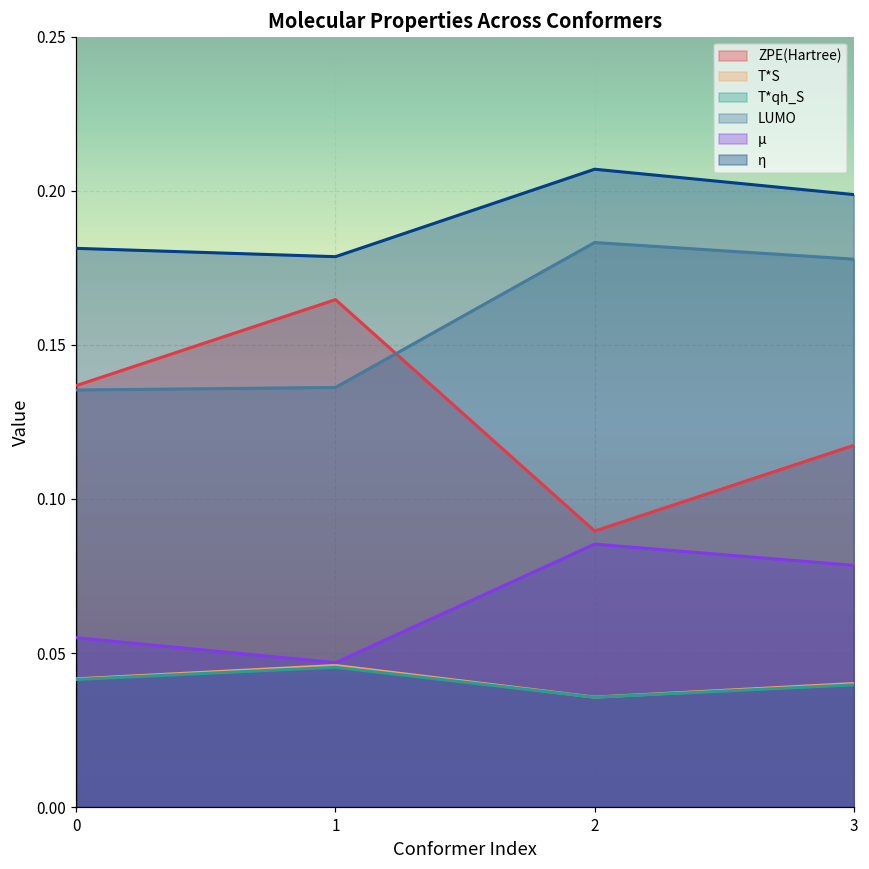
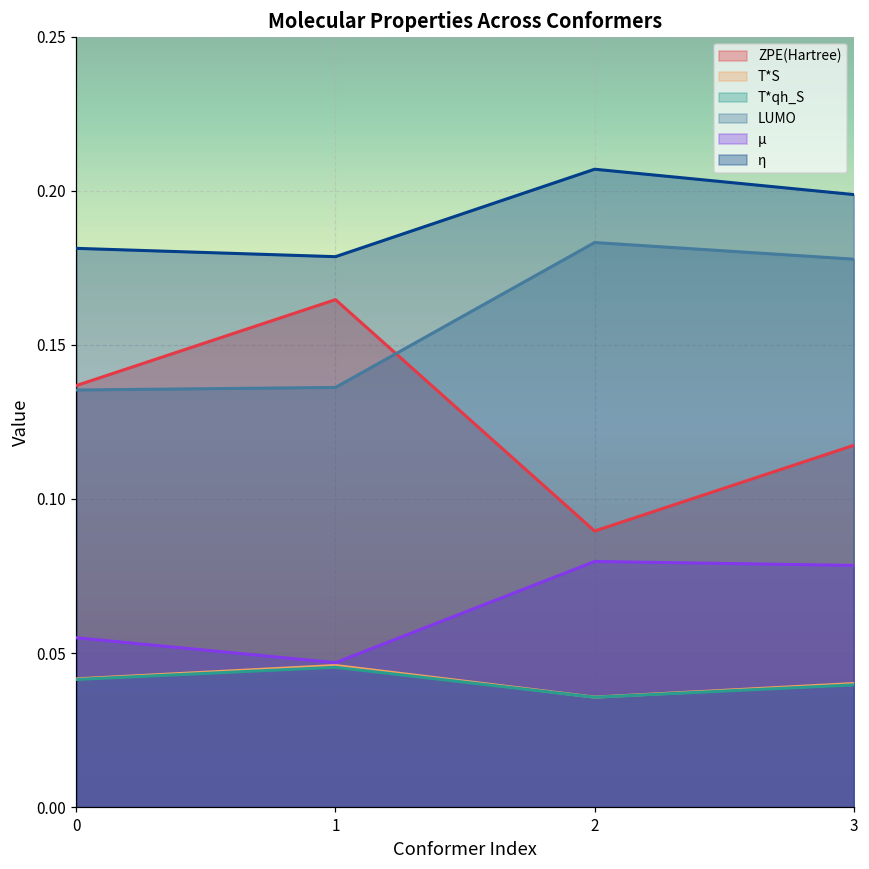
μ, 2: 0.085 -> 0.080
